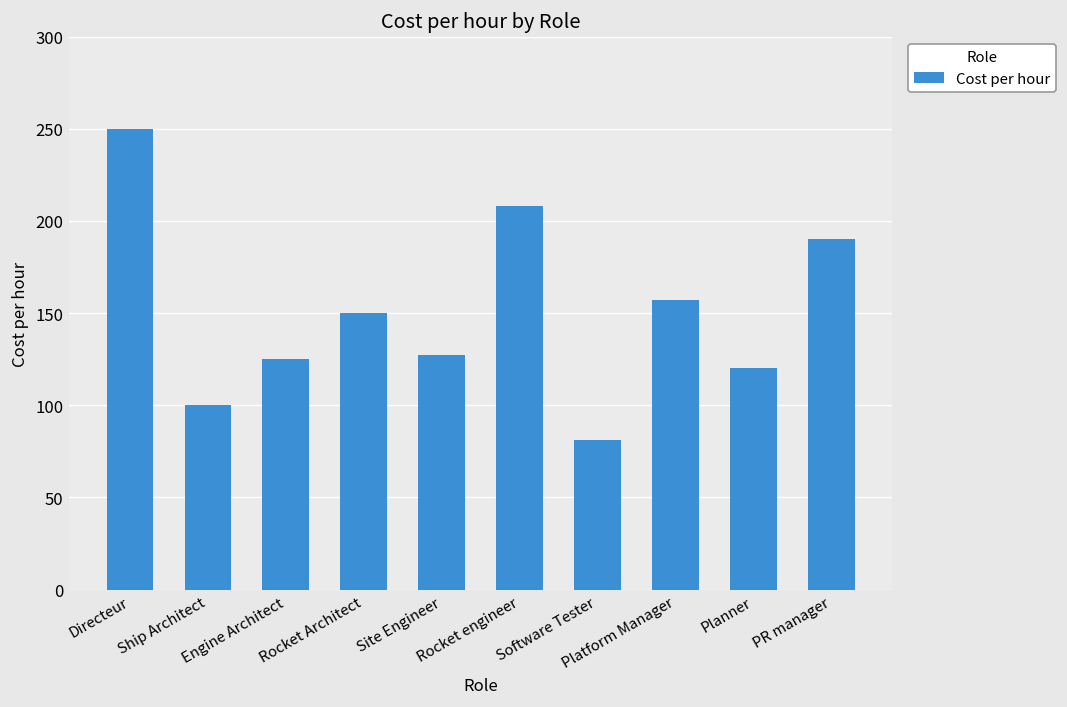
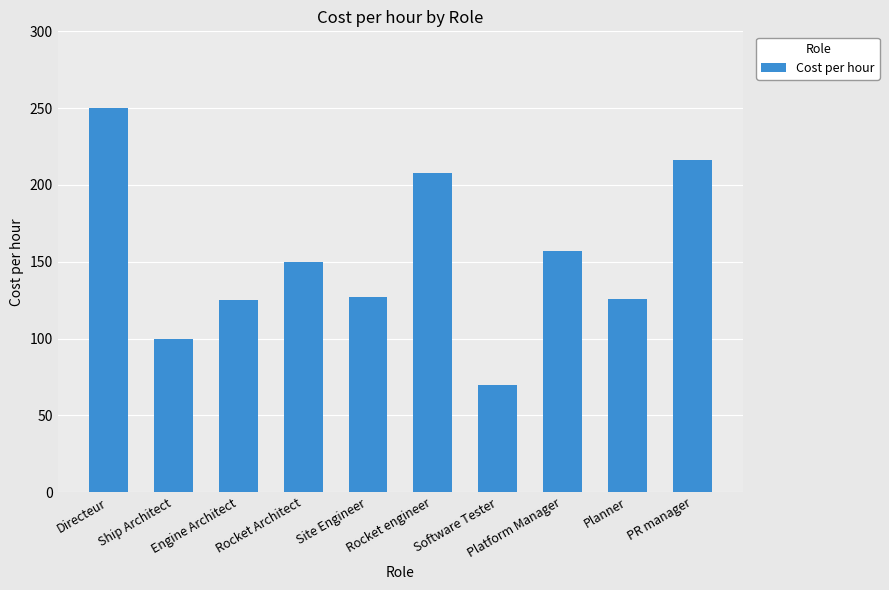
Software Tester: 81 -> 70
Planner: 120 -> 126
PR manager: 190 -> 216
